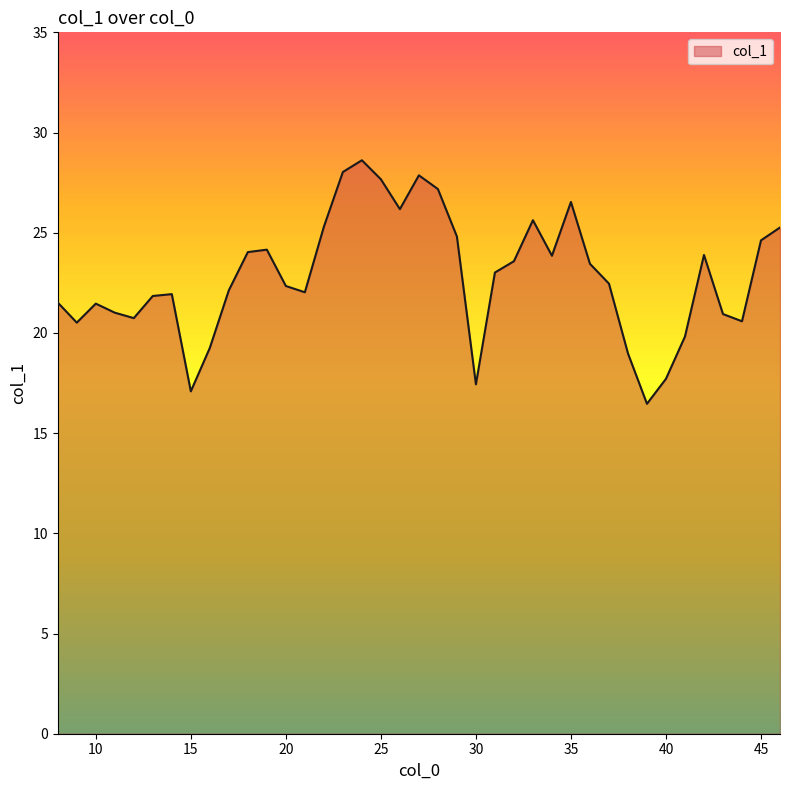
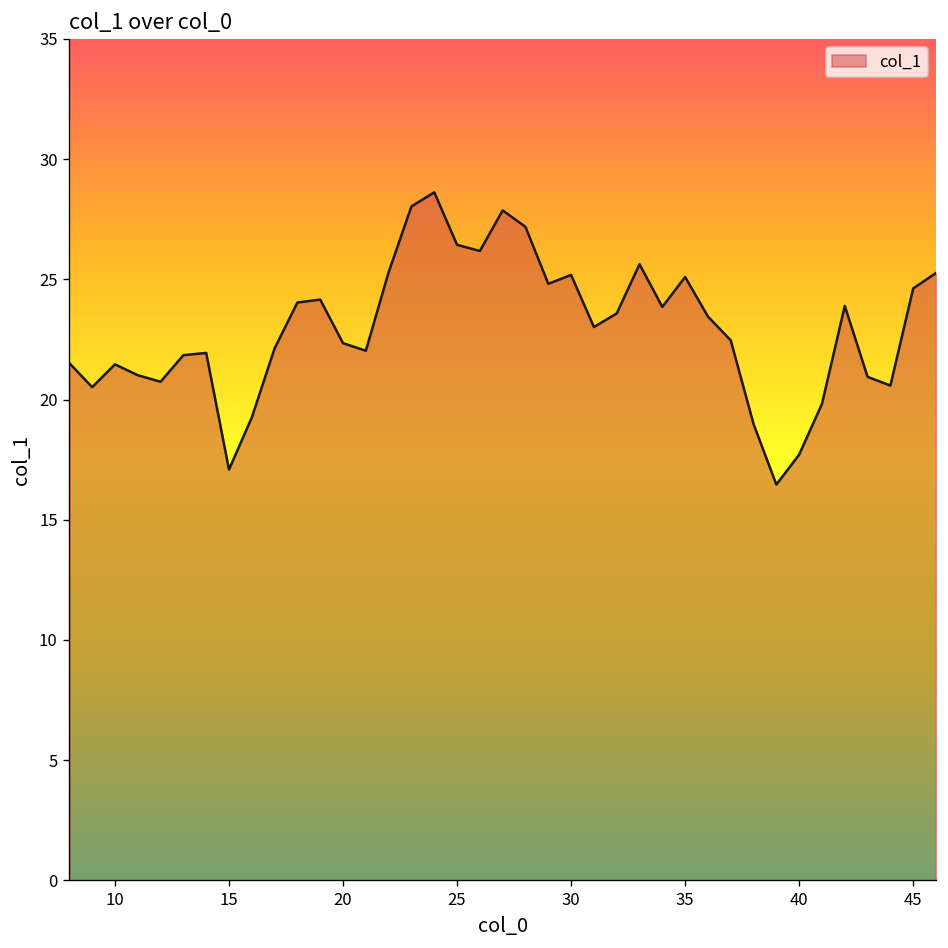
25: 27.7 -> 26.4
30: 17.4 -> 25.2
35: 26.5 -> 25.1
